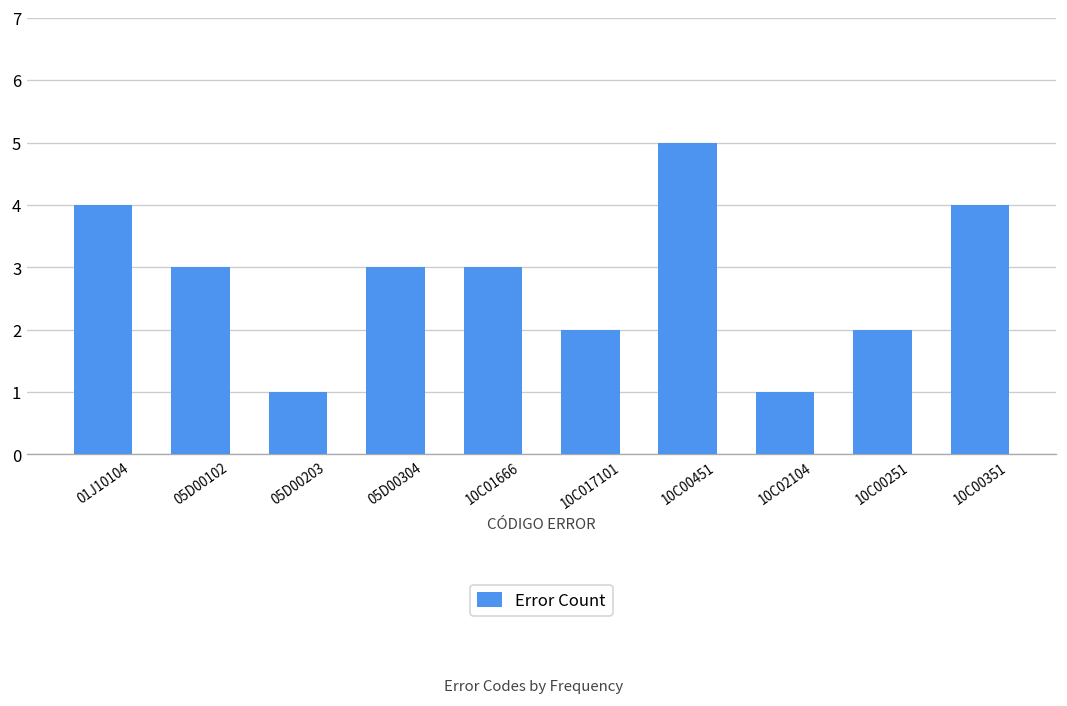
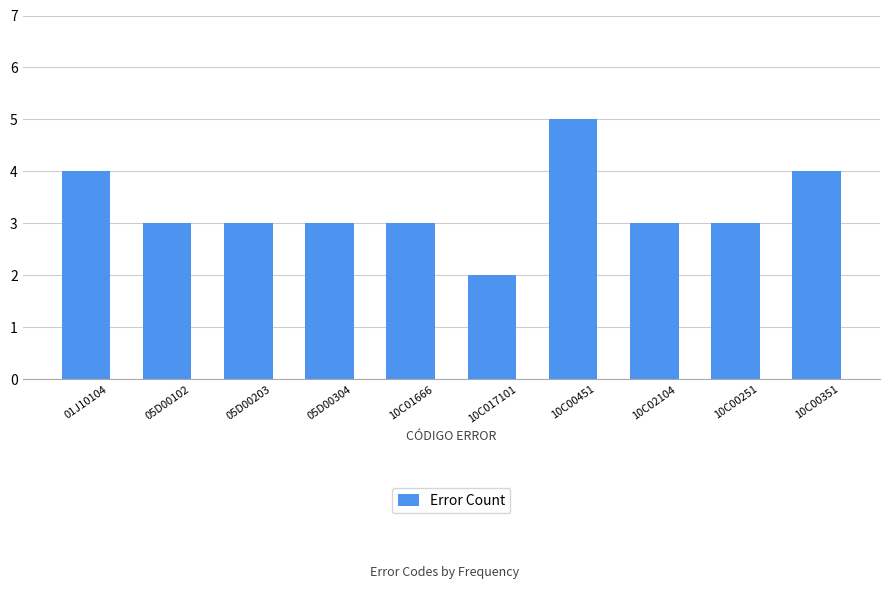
05D00203: 1 -> 3
10C02104: 1 -> 3
10C00251: 2 -> 3
